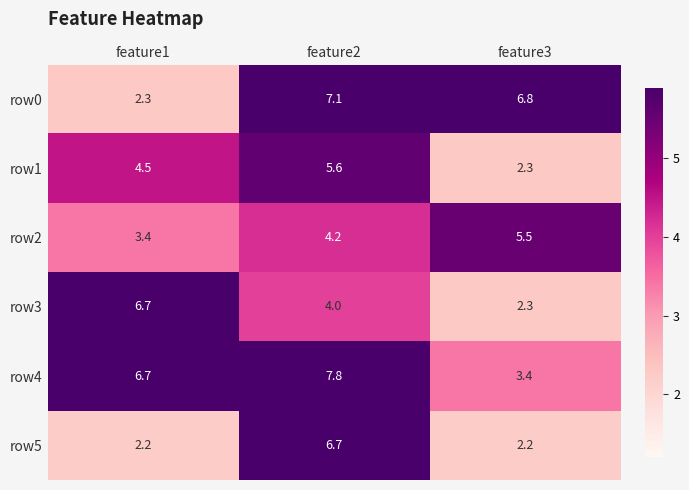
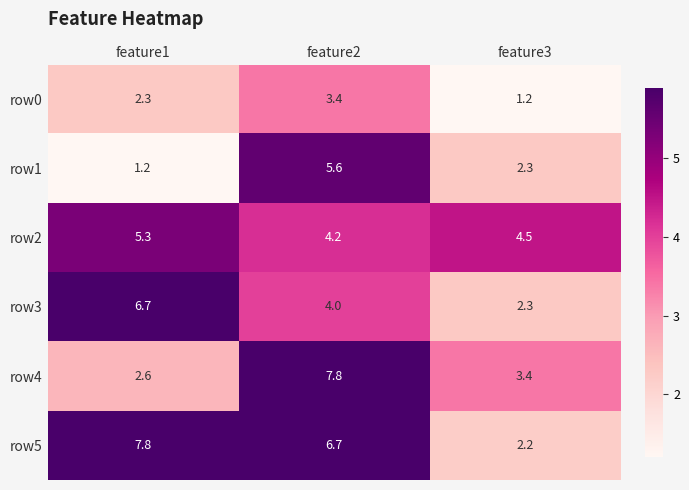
row0, feature2: 7.1 -> 3.4
row0, feature3: 6.8 -> 1.2
row1, feature1: 4.5 -> 1.2
row2, feature1: 3.4 -> 5.3
row2, feature3: 5.5 -> 4.5
row4, feature1: 6.7 -> 2.6
row5, feature1: 2.2 -> 7.8
